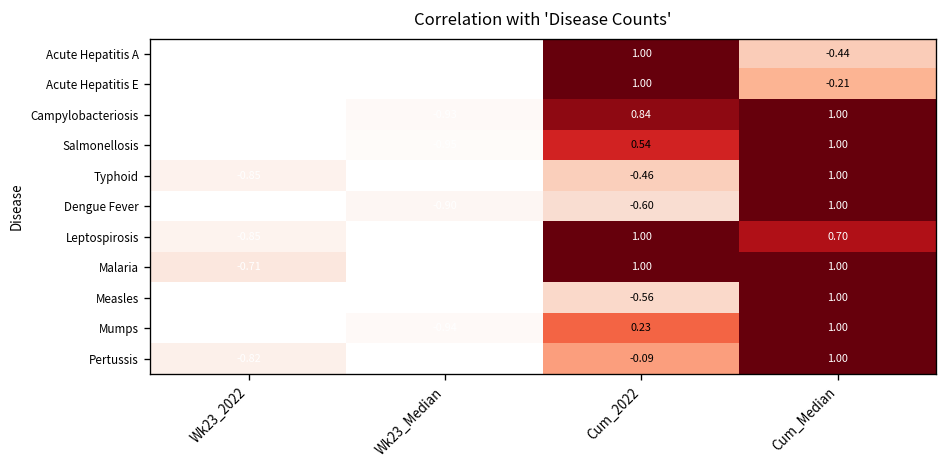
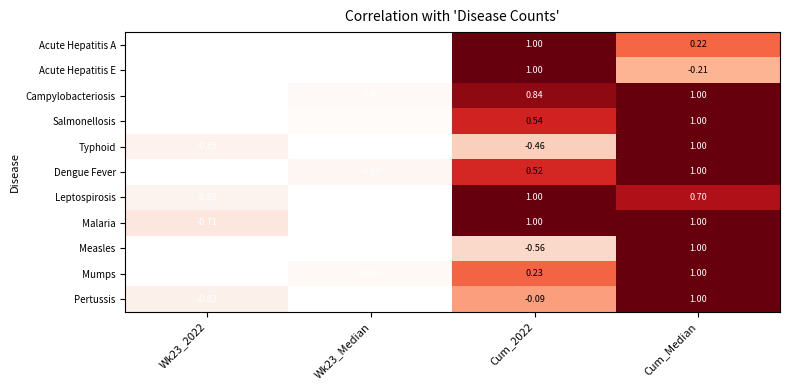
Acute Hepatitis A, Cum_Median: -0.44 -> 0.22
Dengue Fever, Cum_2022: -0.60 -> 0.52
